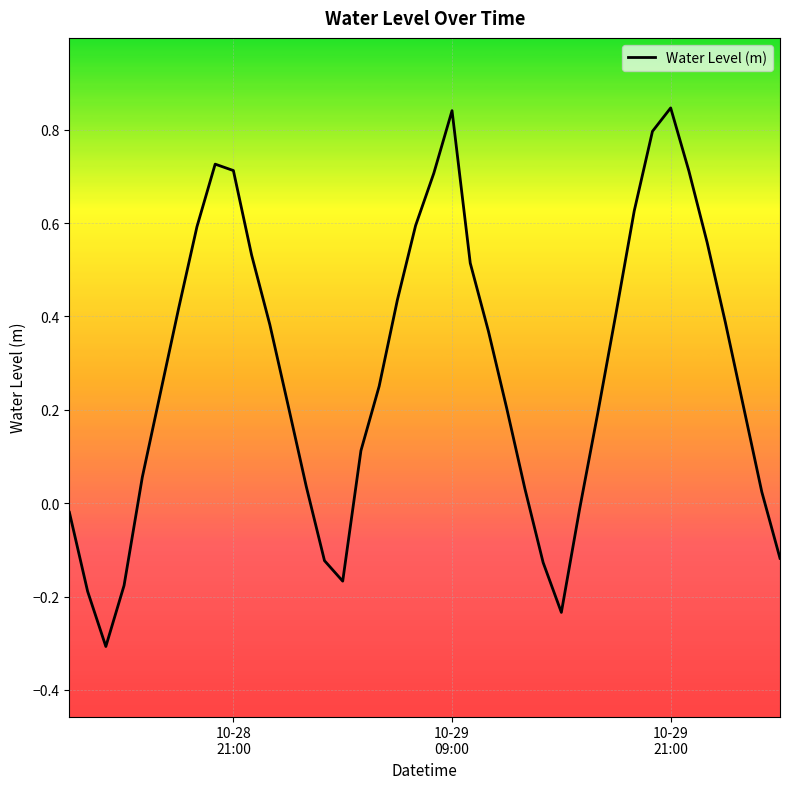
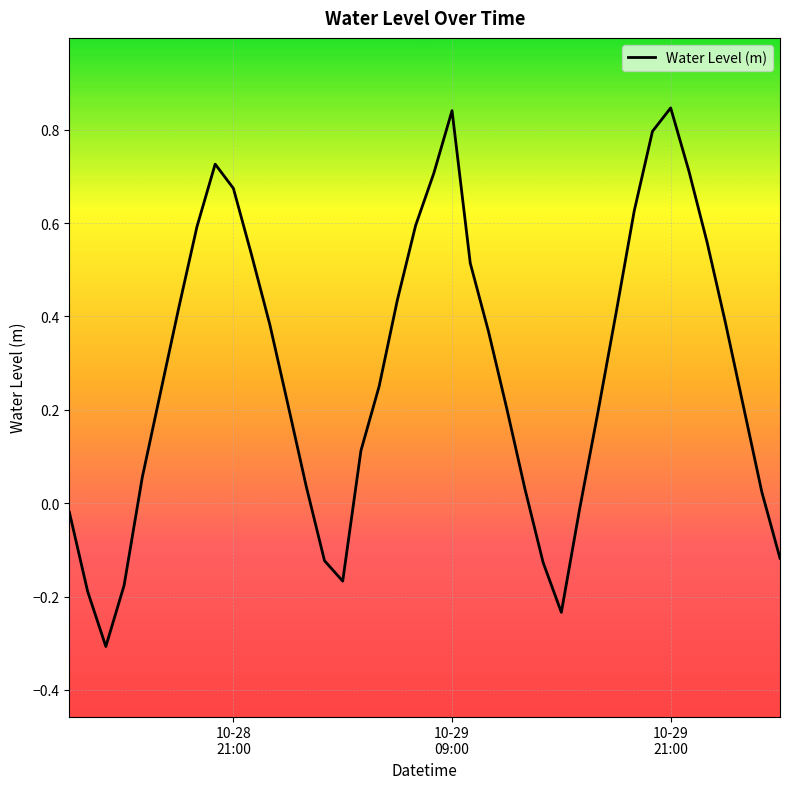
10-28 21:00: 0.71 -> 0.67
